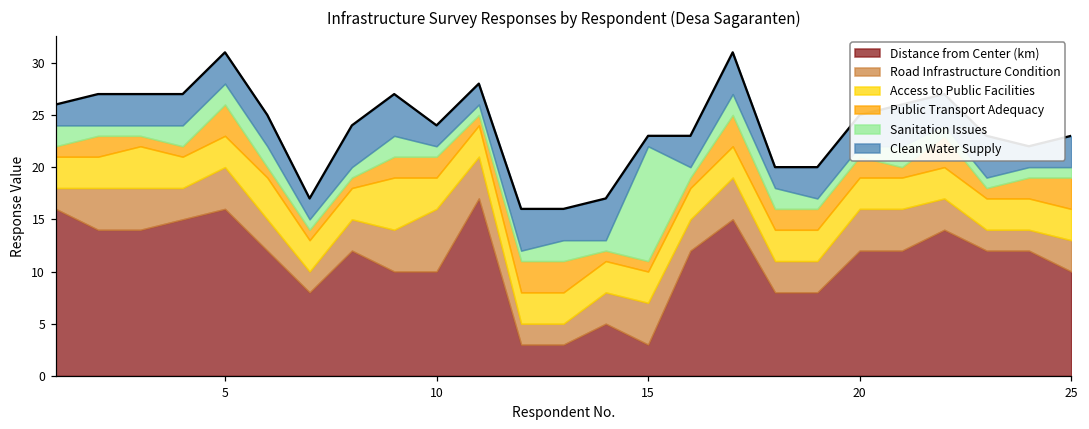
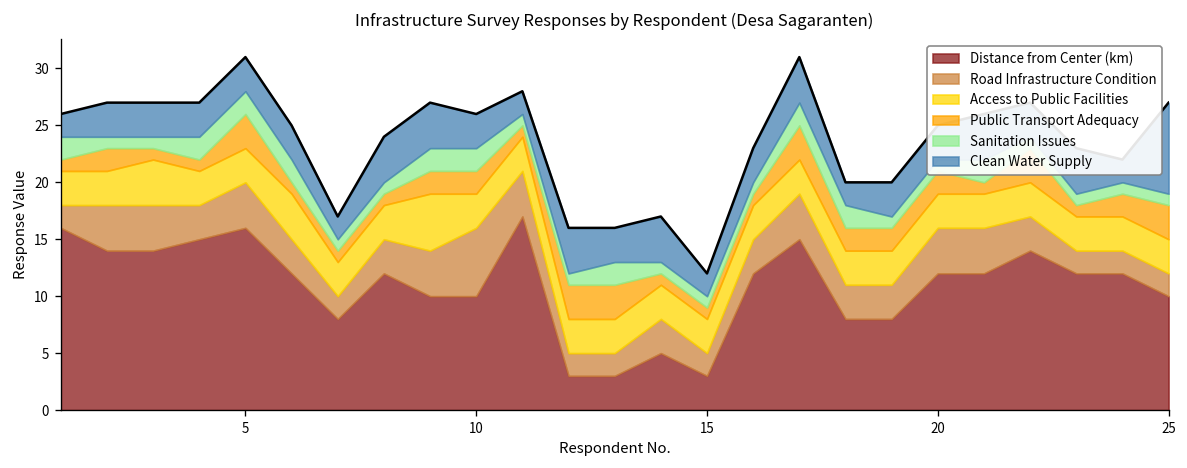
Sanitation Issues, 10: 1 -> 2
Clean Water Supply, 10: 2 -> 3
Road Infrastructure Condition, 15: 4 -> 2
Sanitation Issues, 15: 11 -> 1
Clean Water Supply, 15: 1 -> 2
Road Infrastructure Condition, 25: 3 -> 2
Clean Water Supply, 25: 3 -> 8
